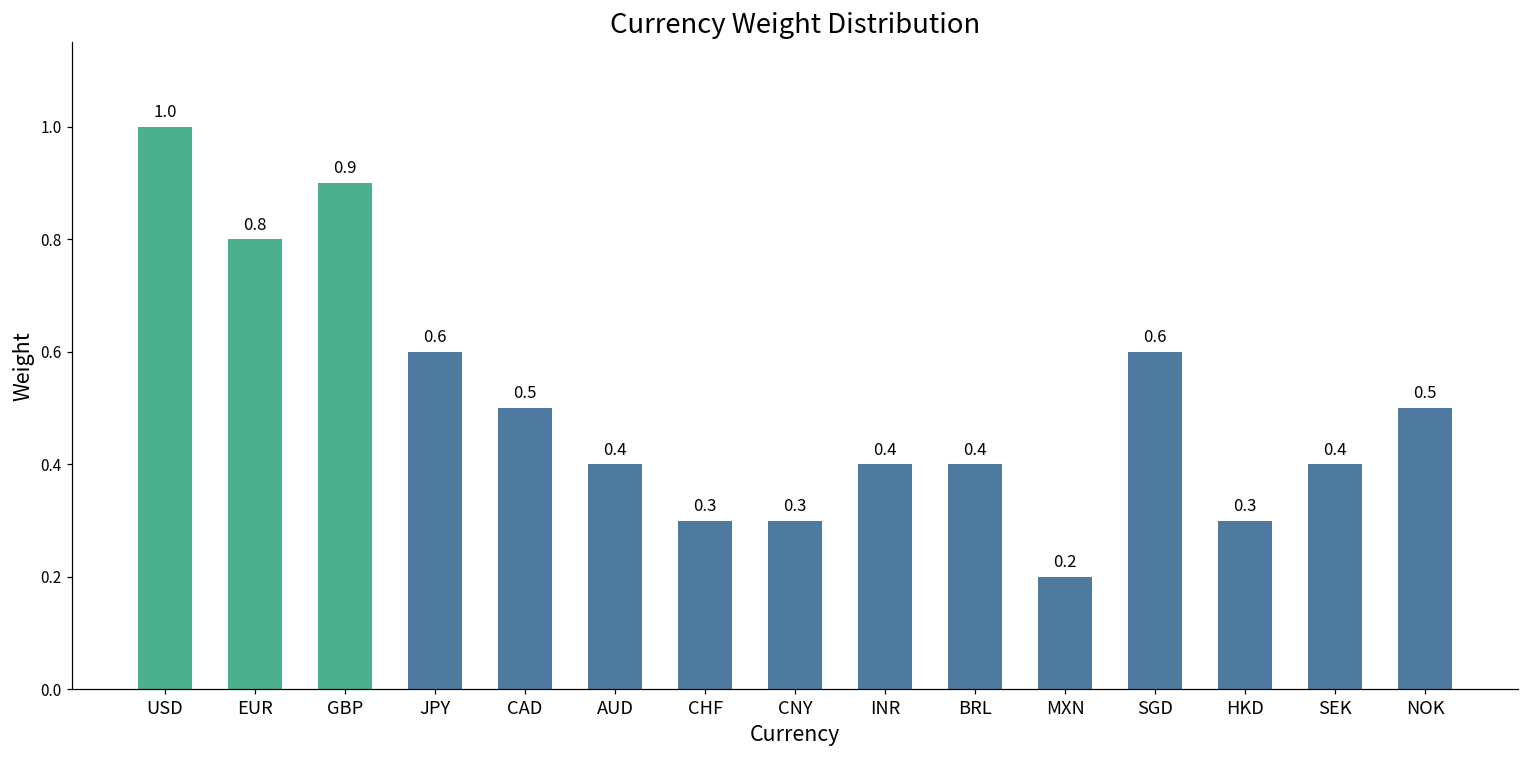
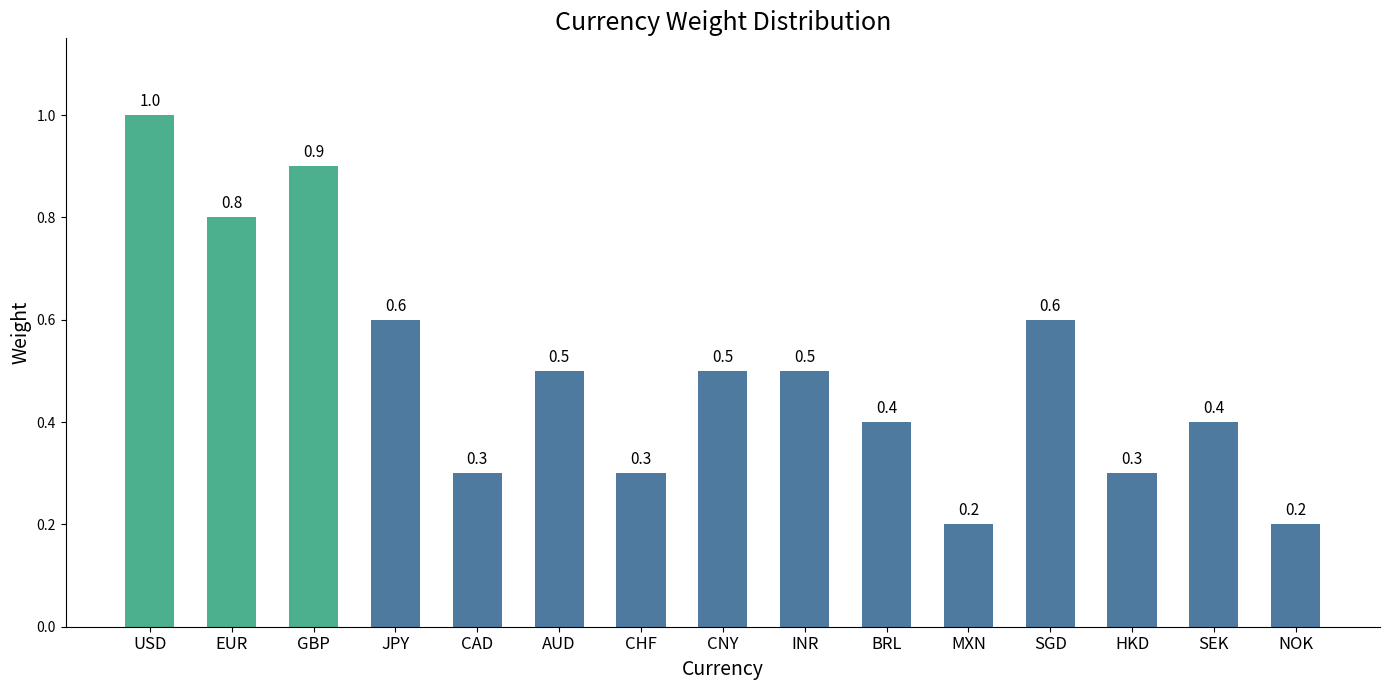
CAD: 0.5 -> 0.3
AUD: 0.4 -> 0.5
CNY: 0.3 -> 0.5
INR: 0.4 -> 0.5
NOK: 0.5 -> 0.2
